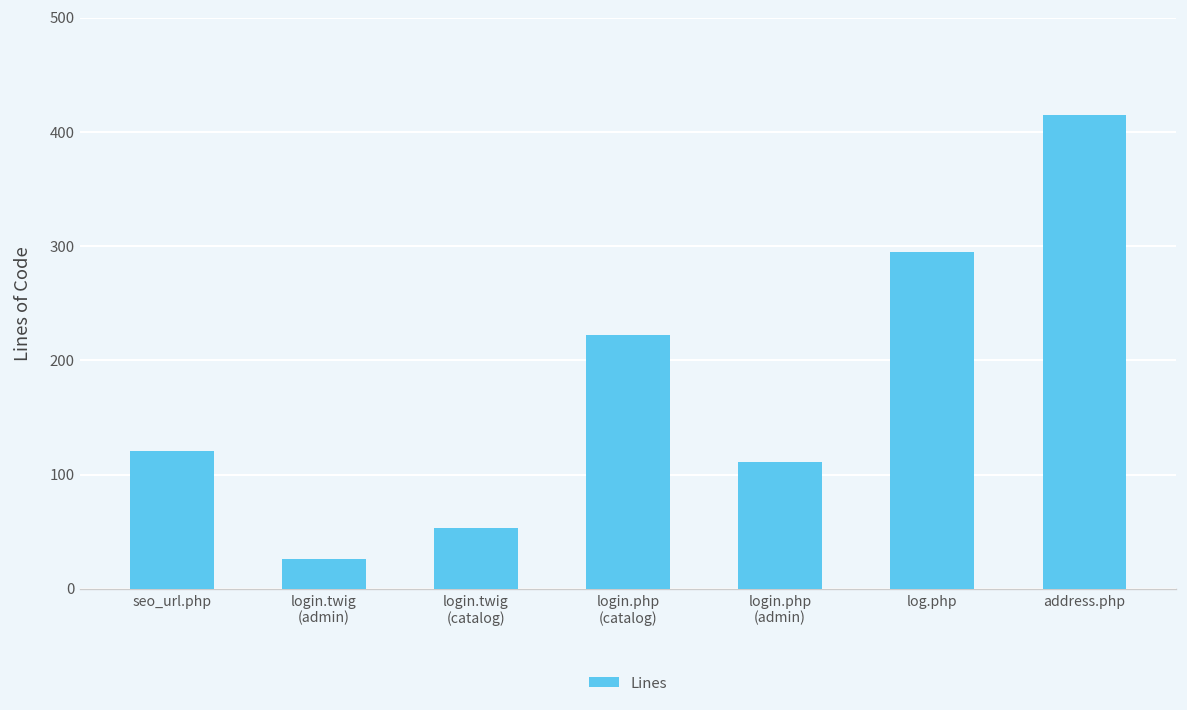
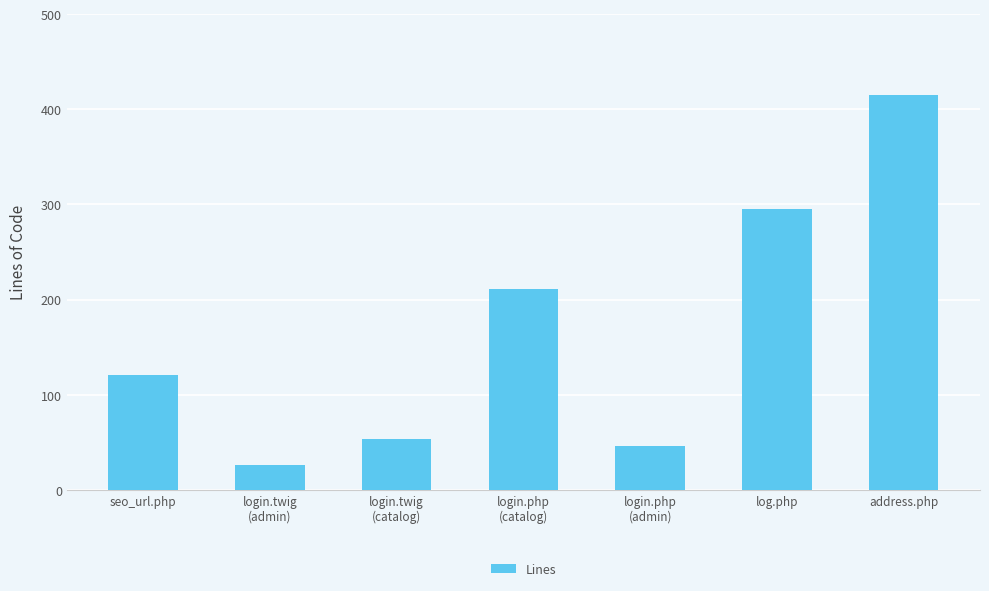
login.php (catalog): 220 -> 210
login.php (admin): 110 -> 50
